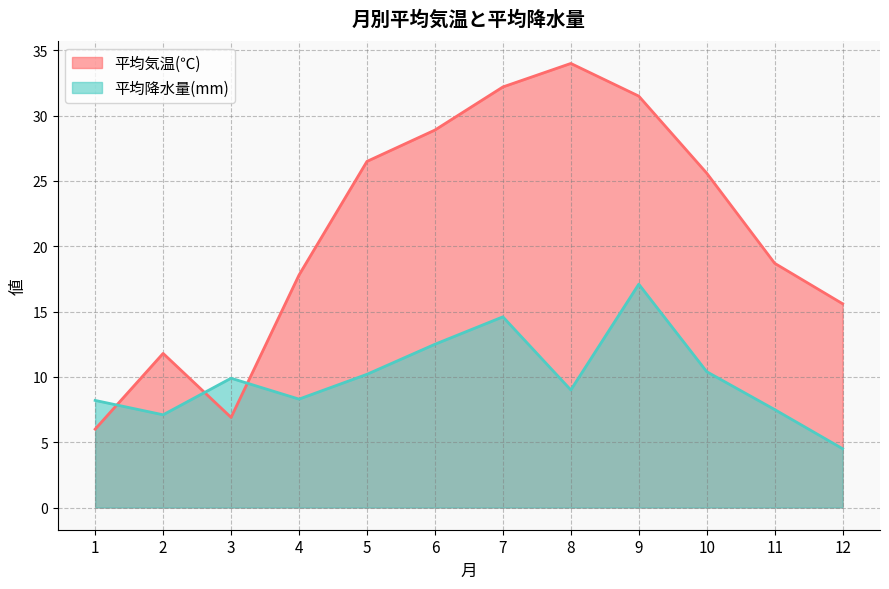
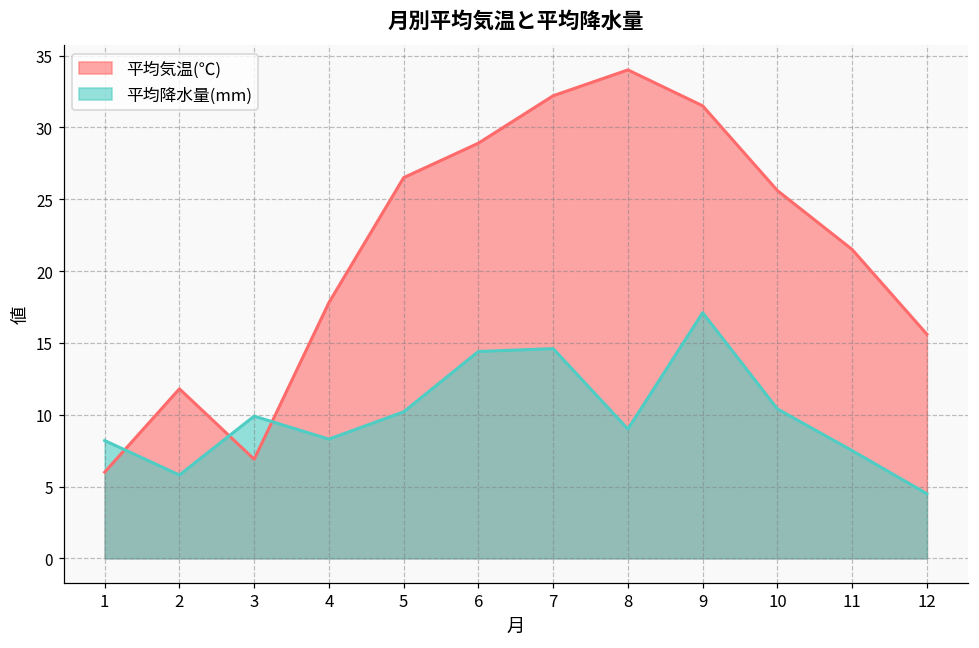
平均降水量(mm), 2: 7.1 -> 5.8
平均降水量(mm), 6: 12.5 -> 14.4
平均気温(℃), 11: 18.7 -> 21.5
